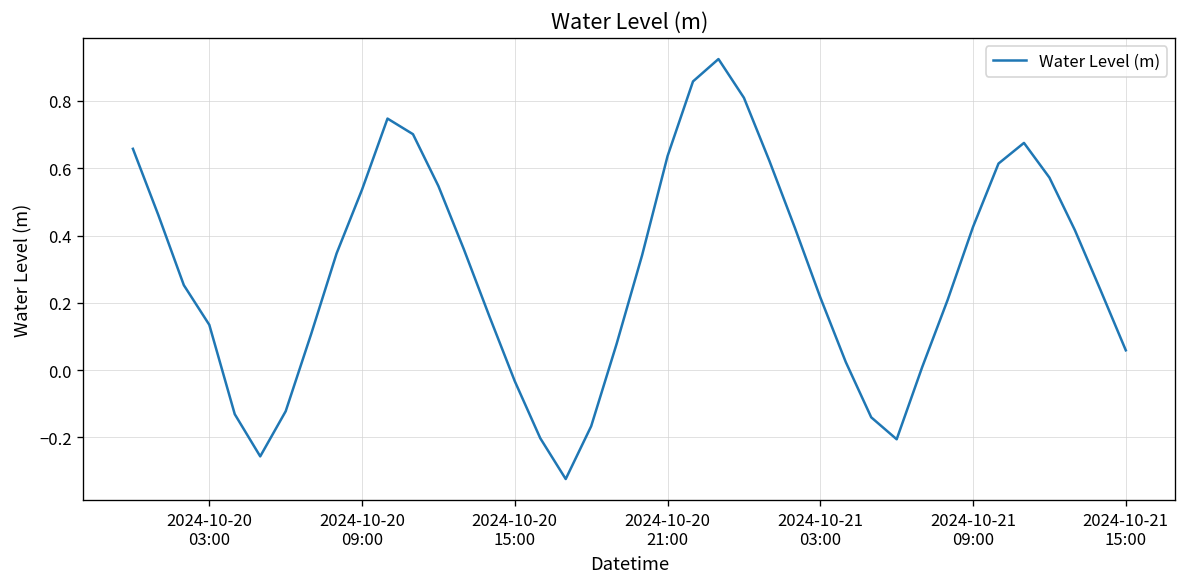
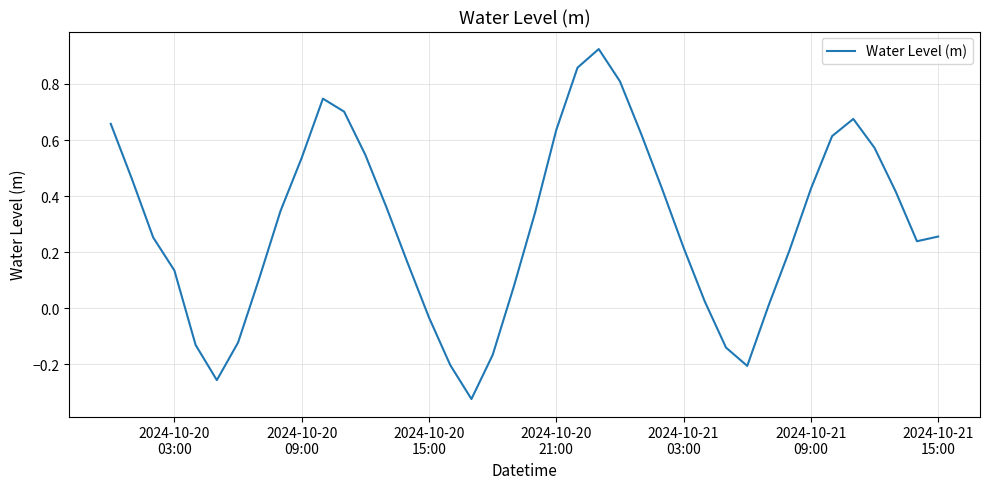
2024-10-21 15:00: 0.06 -> 0.26
